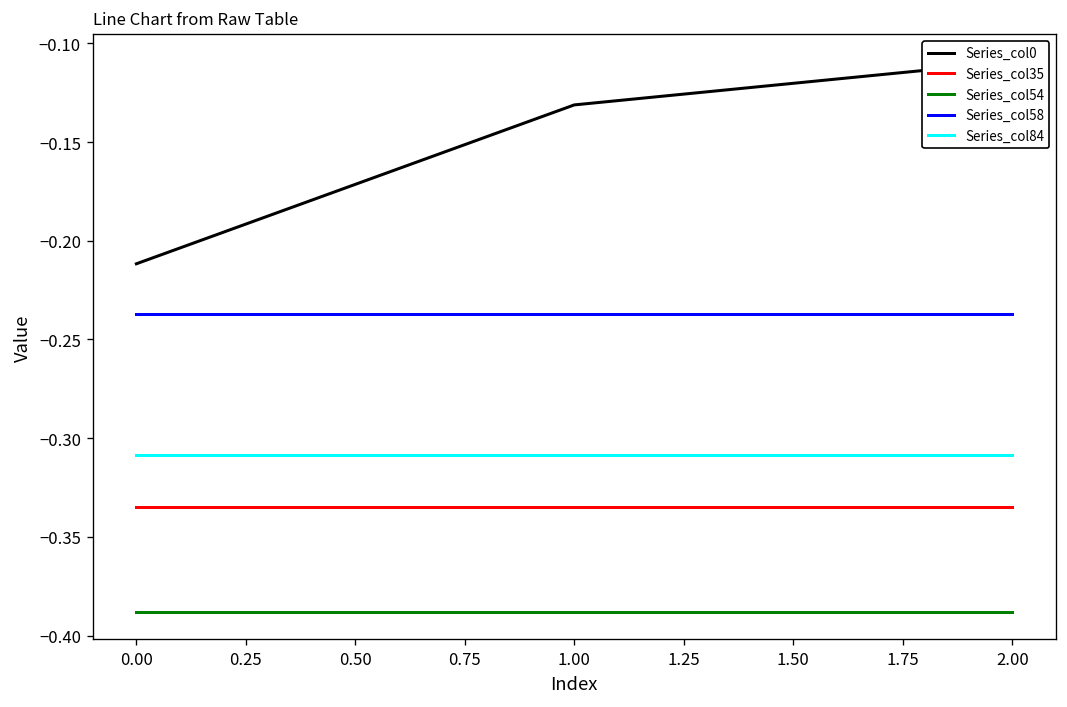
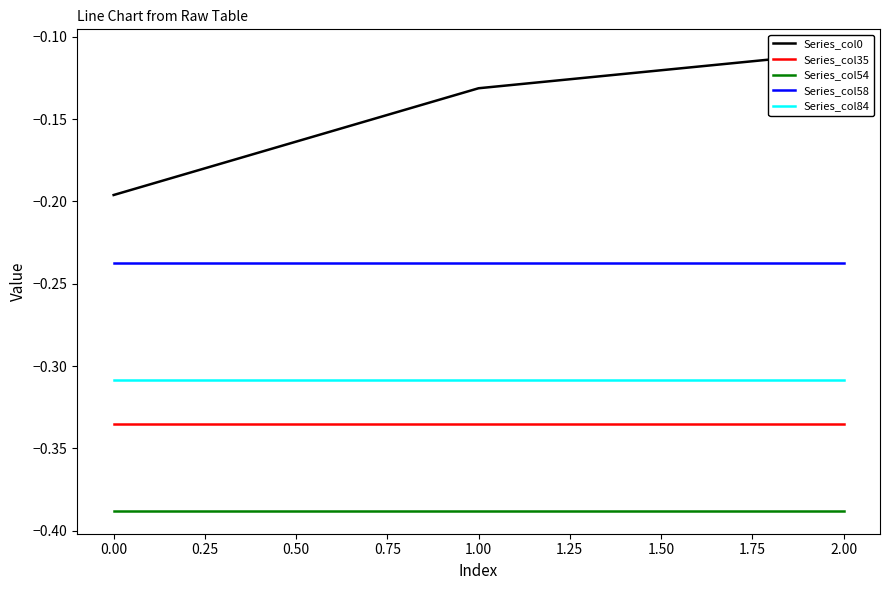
Series_col0, 0.00: -0.212 -> -0.196
